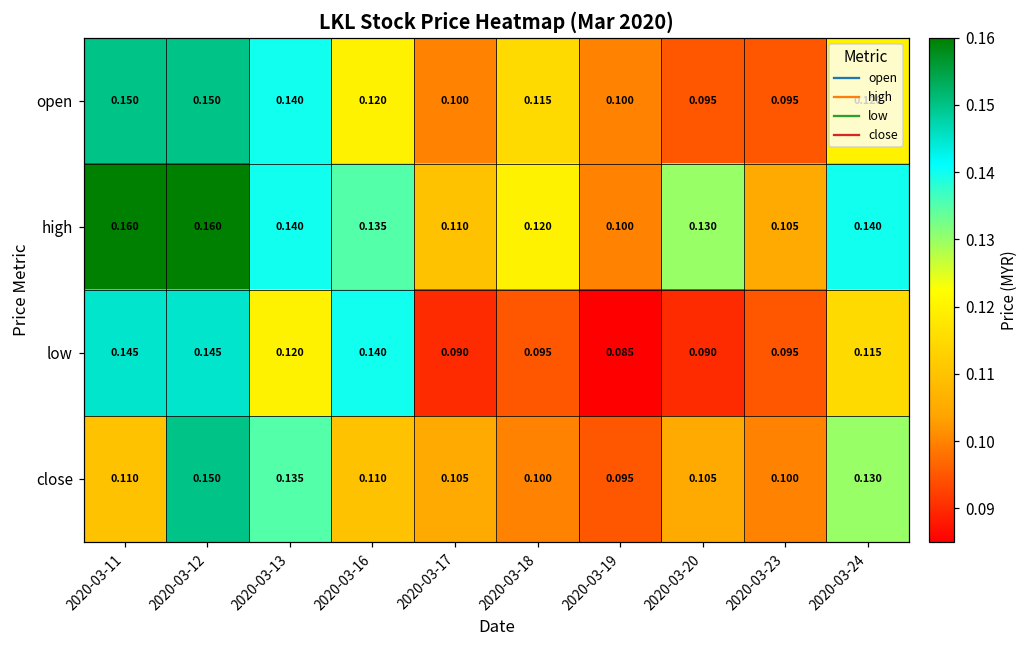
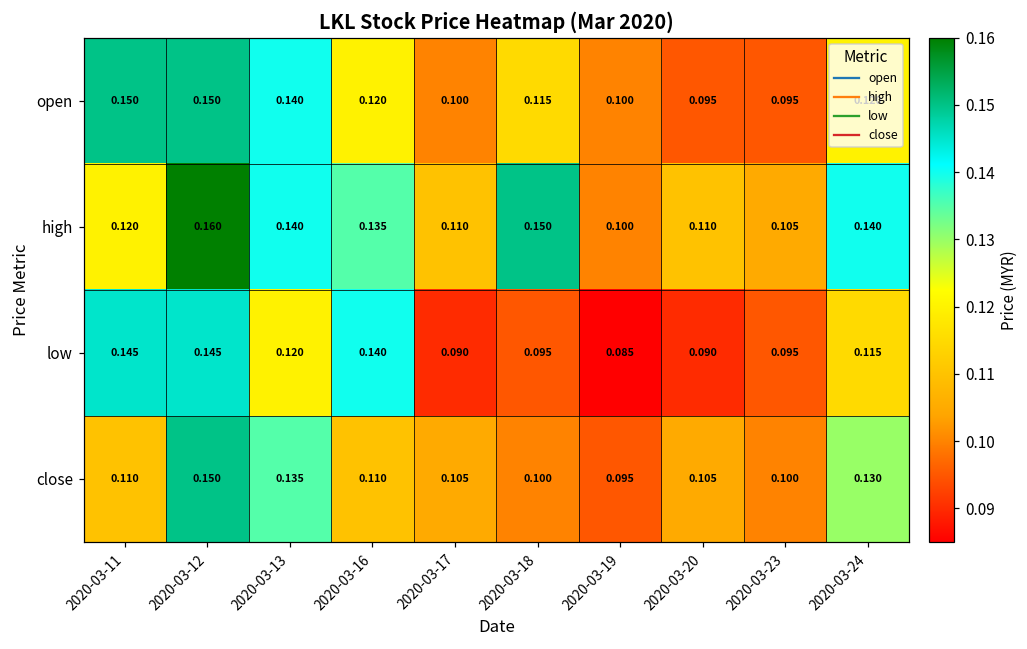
high, 2020-03-11: 0.160 -> 0.120
high, 2020-03-18: 0.120 -> 0.150
high, 2020-03-20: 0.130 -> 0.110
